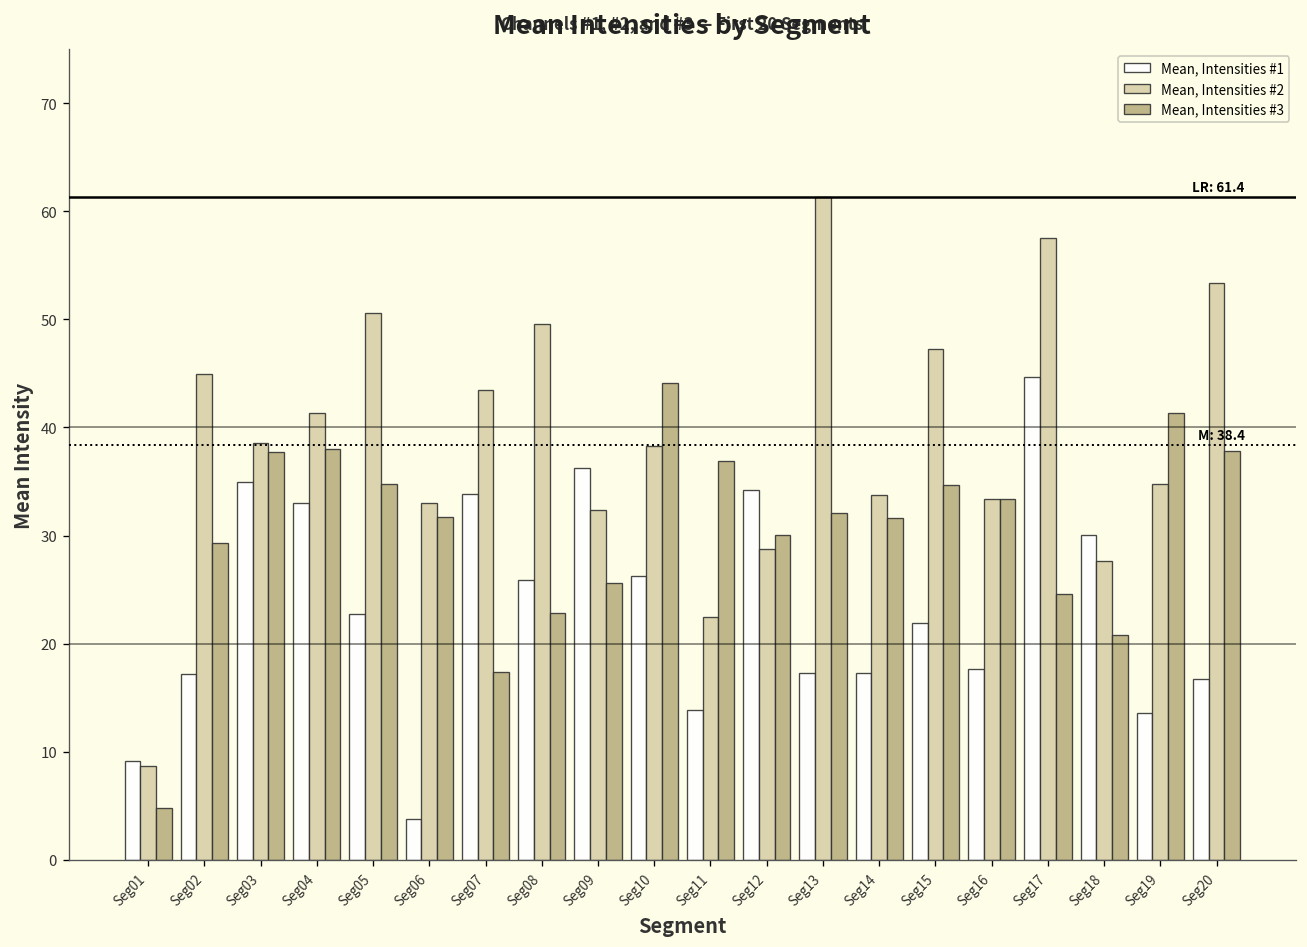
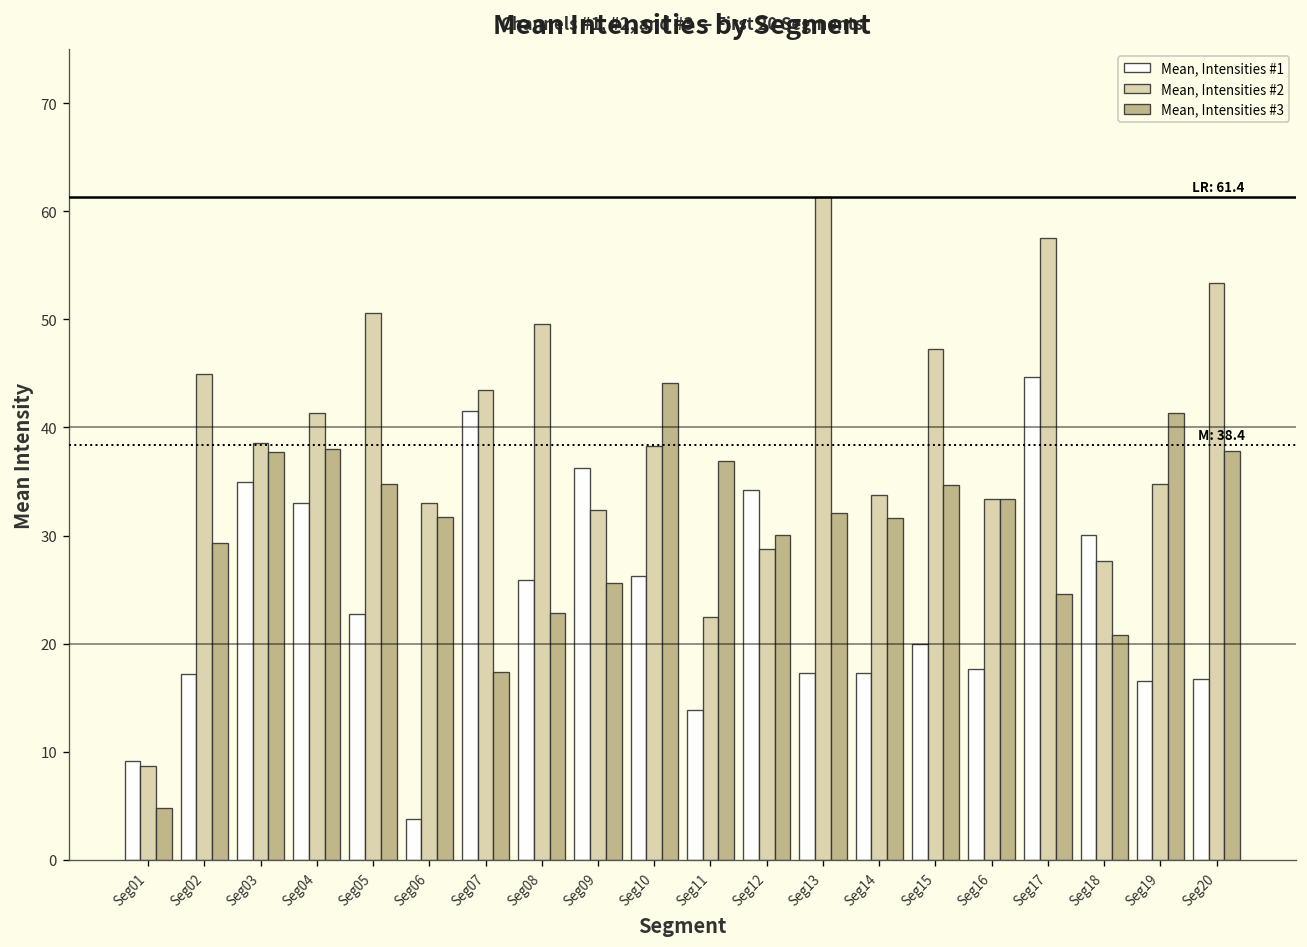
Mean, Intensities #1, Seg07: 34 -> 42
Mean, Intensities #1, Seg15: 22 -> 20
Mean, Intensities #1, Seg19: 14 -> 17
